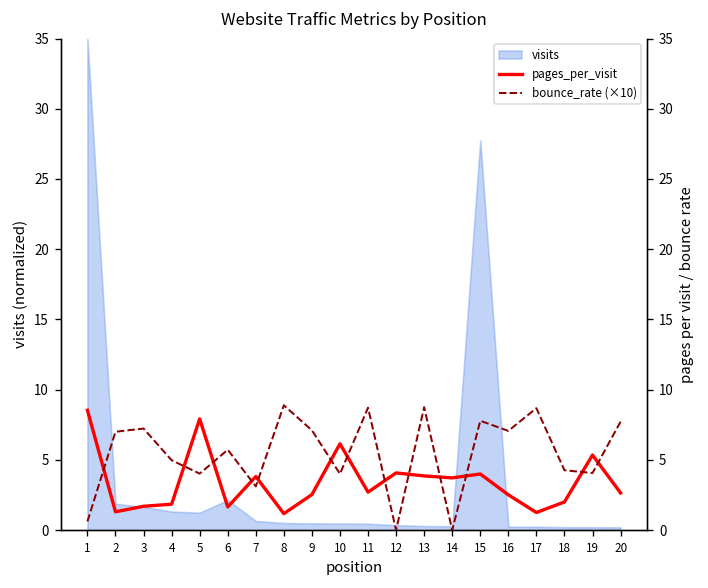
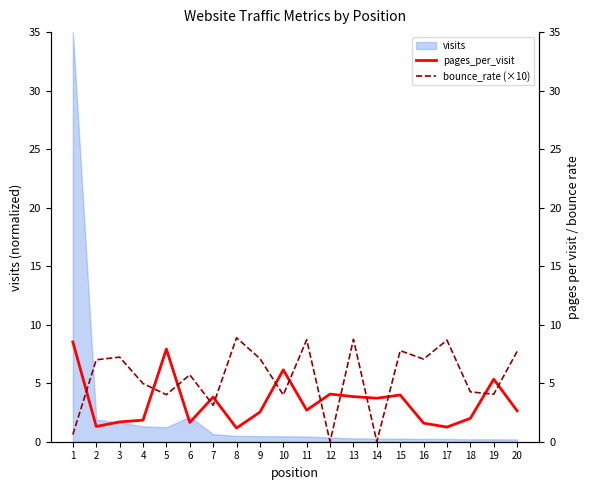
visits, 15: 27.7 -> 0.3
pages_per_visit, 16: 2.5 -> 1.6
